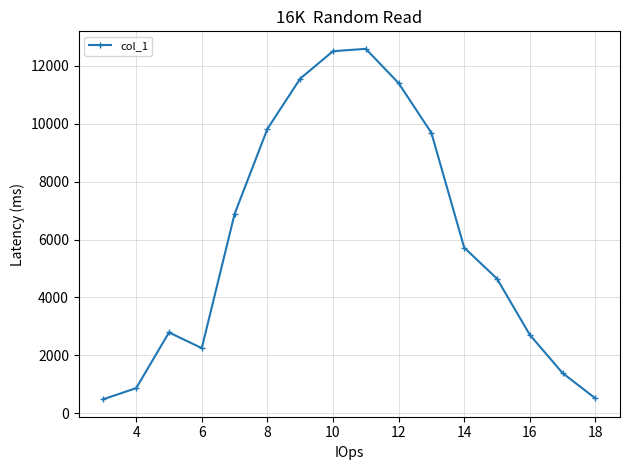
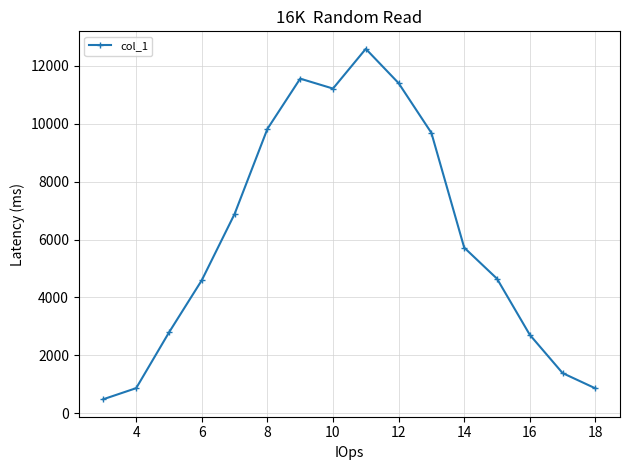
6: 2200 -> 4600
10: 12500 -> 11200
18: 500 -> 900
